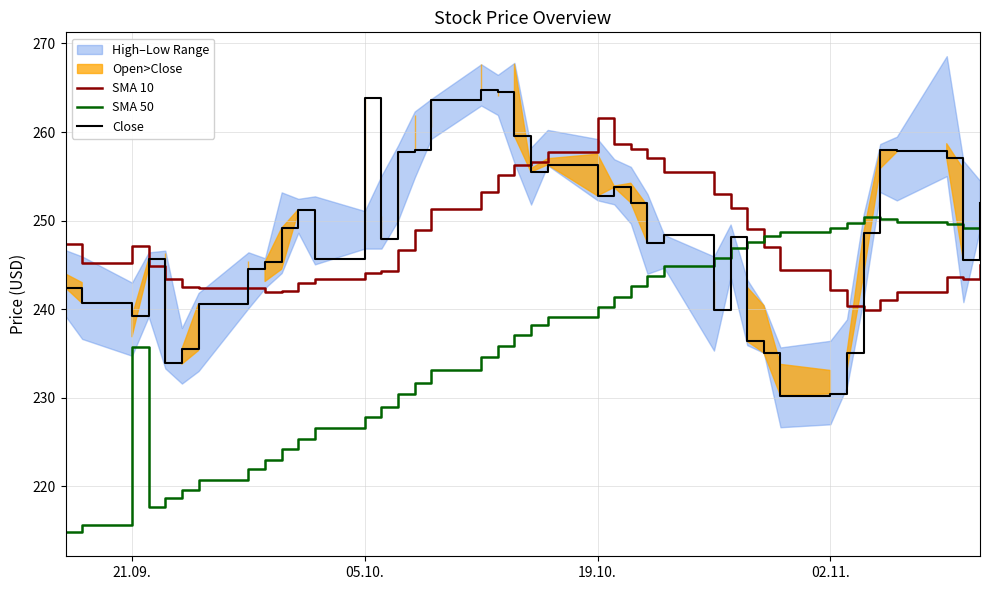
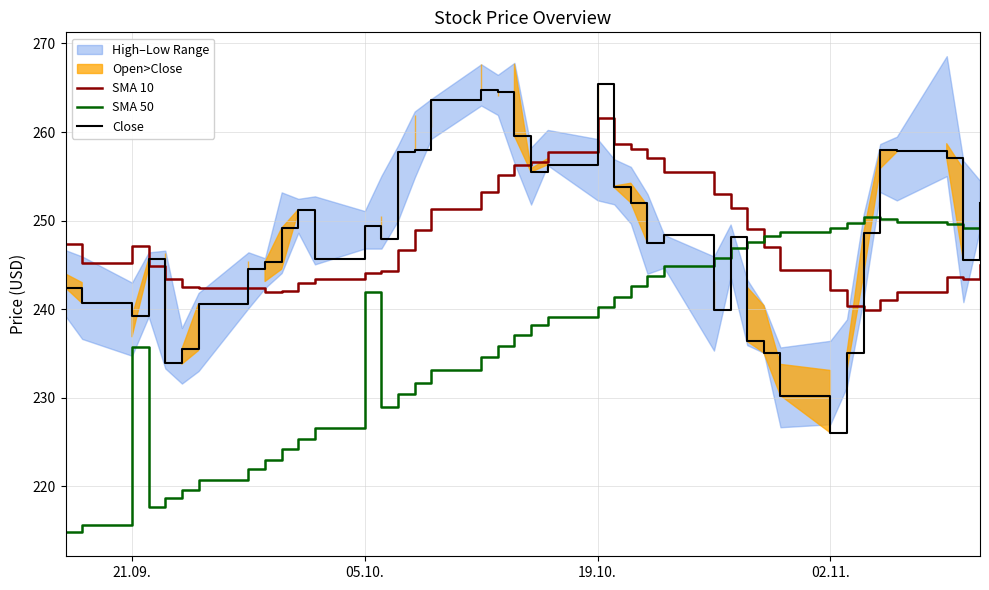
SMA 50, 05.10.: 228 -> 242
Close, 05.10.: 264 -> 249
Close, 19.10.: 253 -> 265
Close, 02.11.: 230 -> 226
